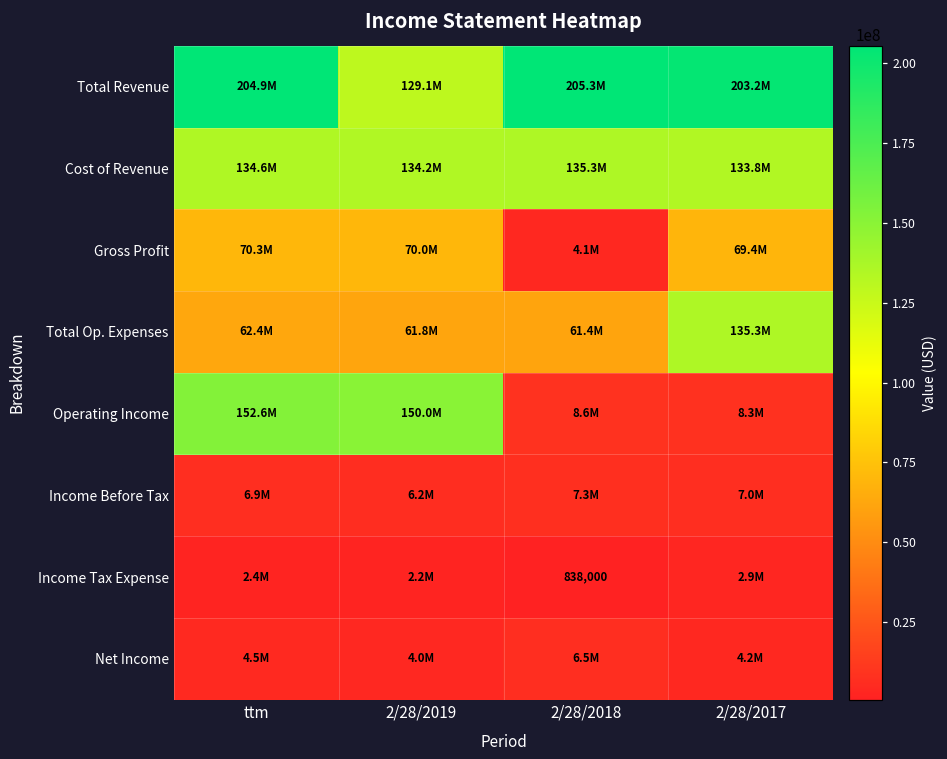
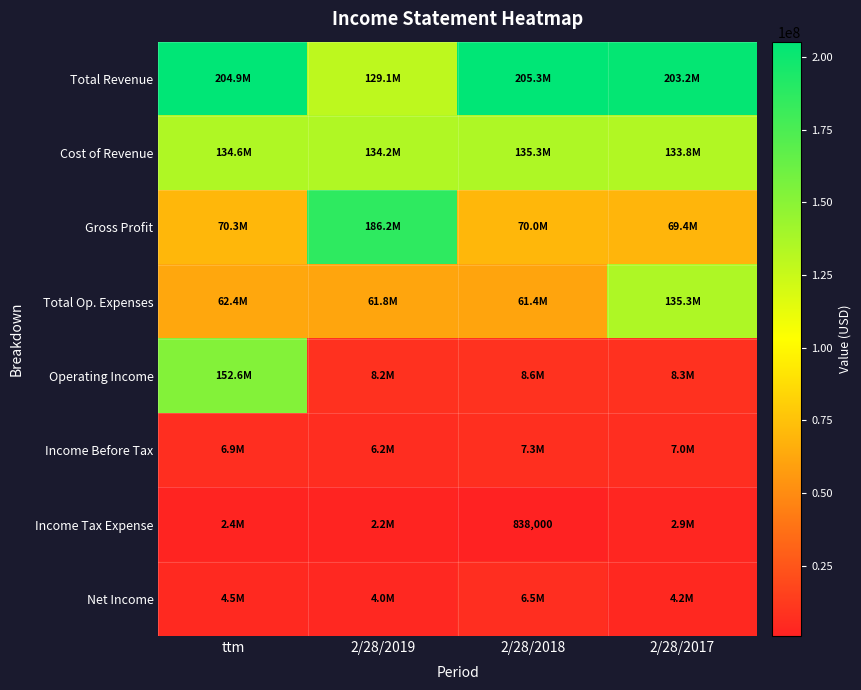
Gross Profit, 2/28/2019: 70.0M -> 186.2M
Gross Profit, 2/28/2018: 4.1M -> 70.0M
Operating Income, 2/28/2019: 150.0M -> 8.2M
